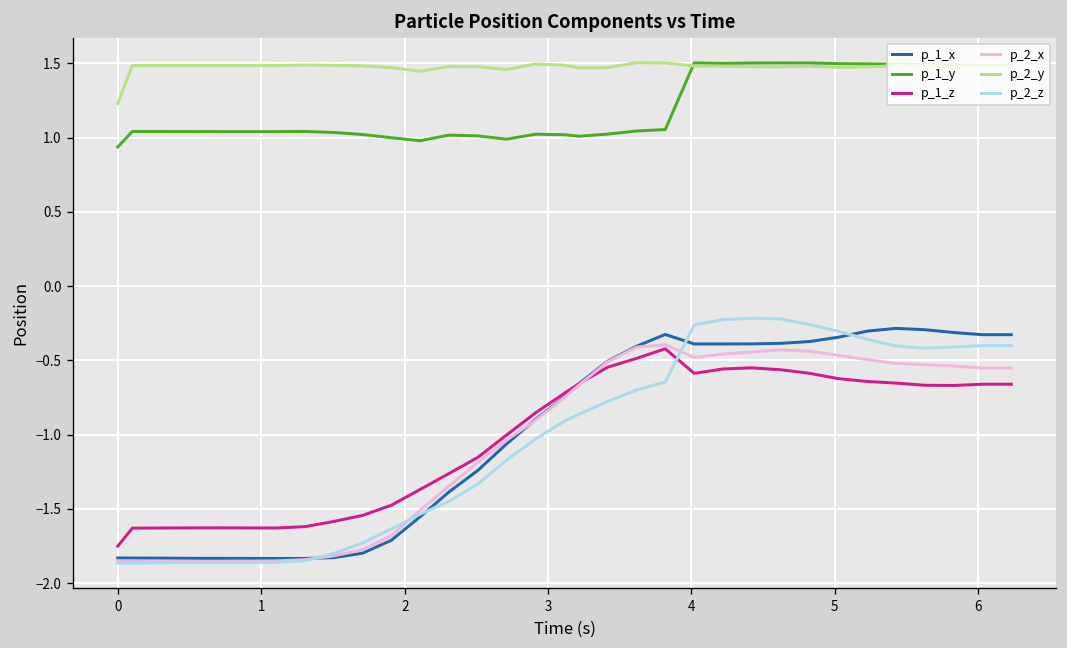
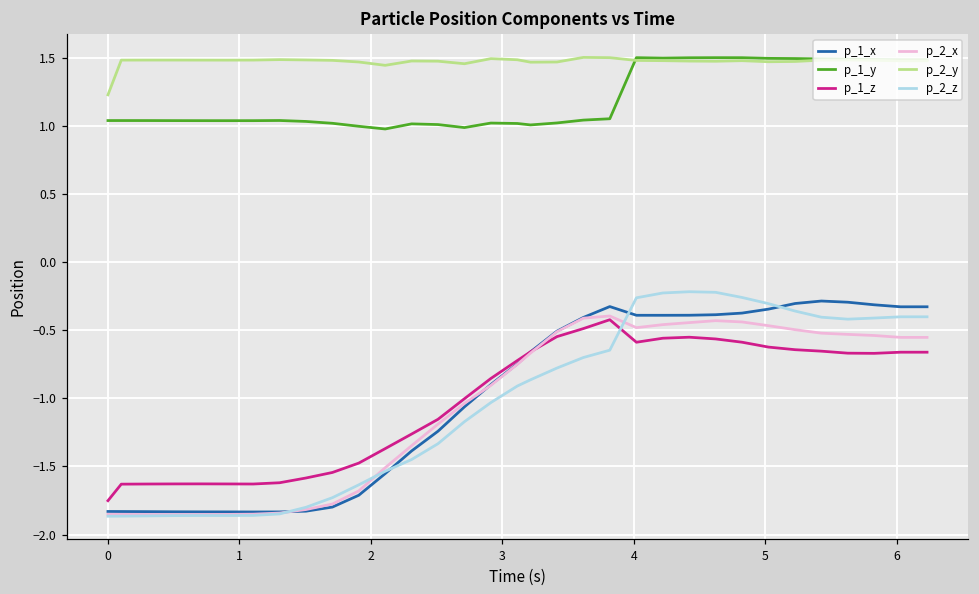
p_1_y, 0: 0.94 -> 1.04
